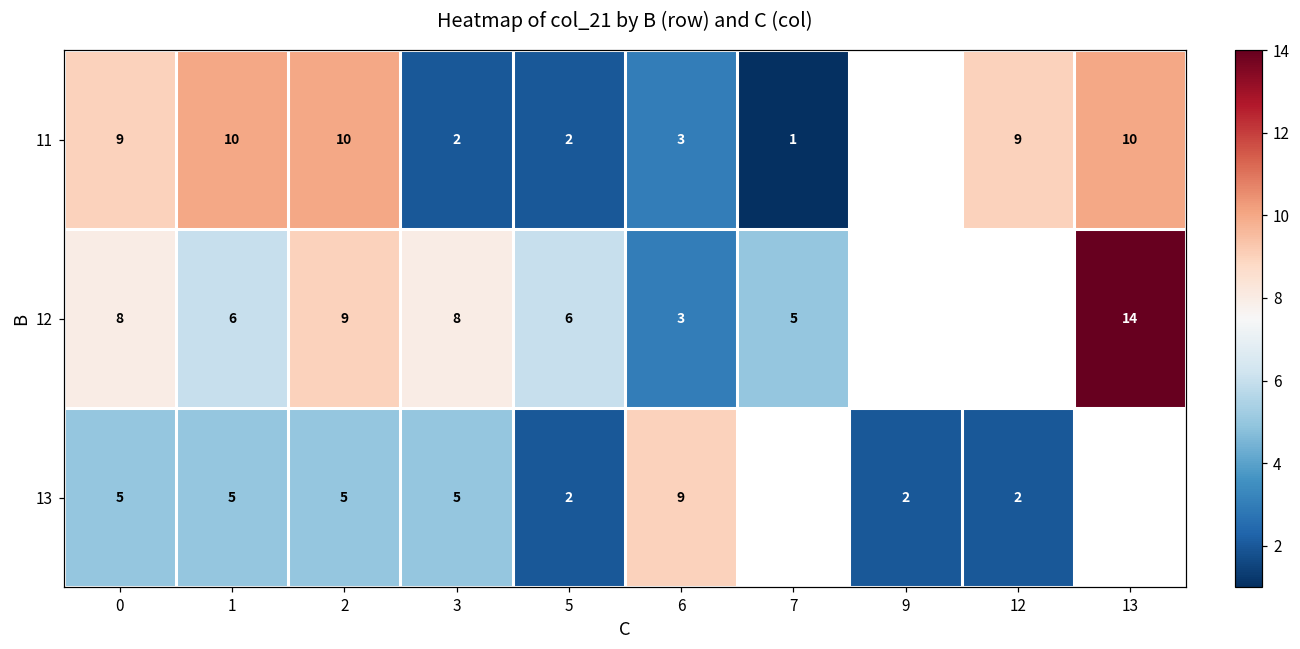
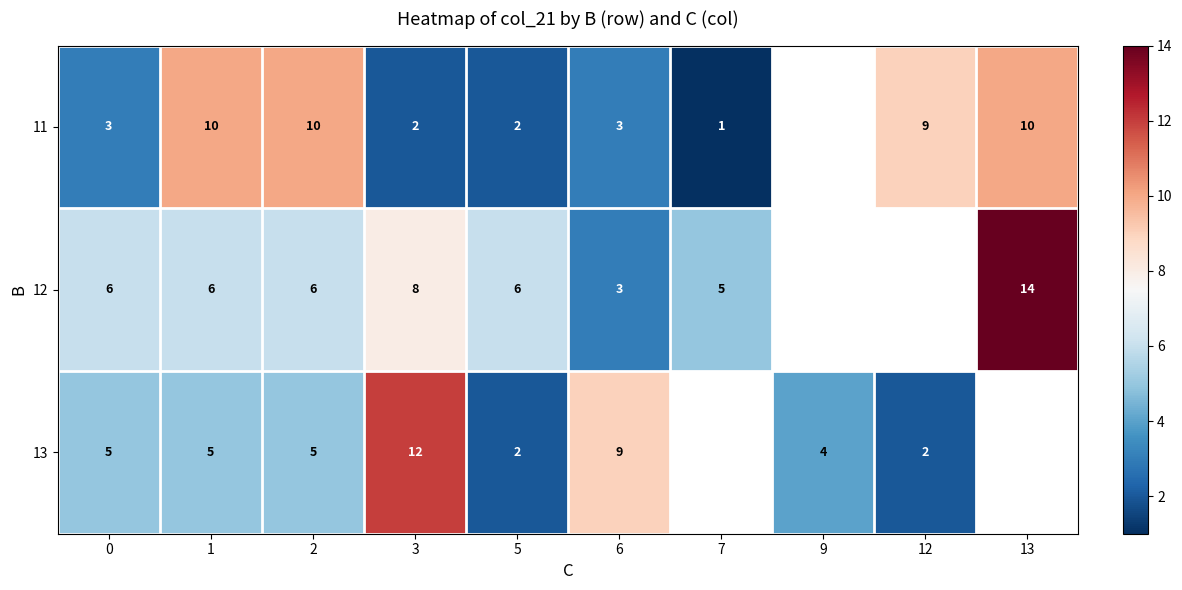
11, 0: 9 -> 3
12, 0: 8 -> 6
12, 2: 9 -> 6
13, 3: 5 -> 12
13, 9: 2 -> 4
